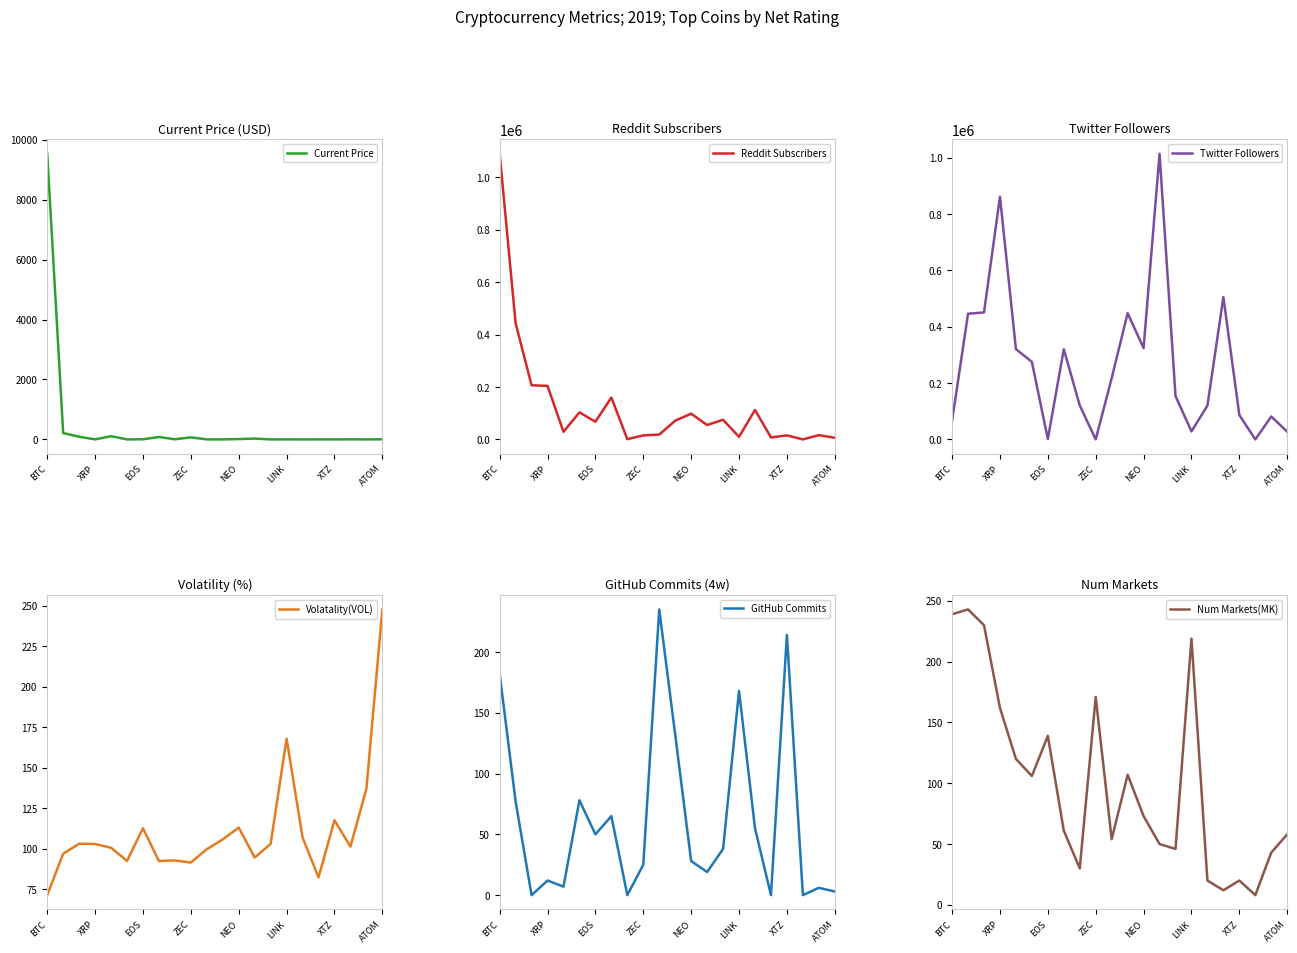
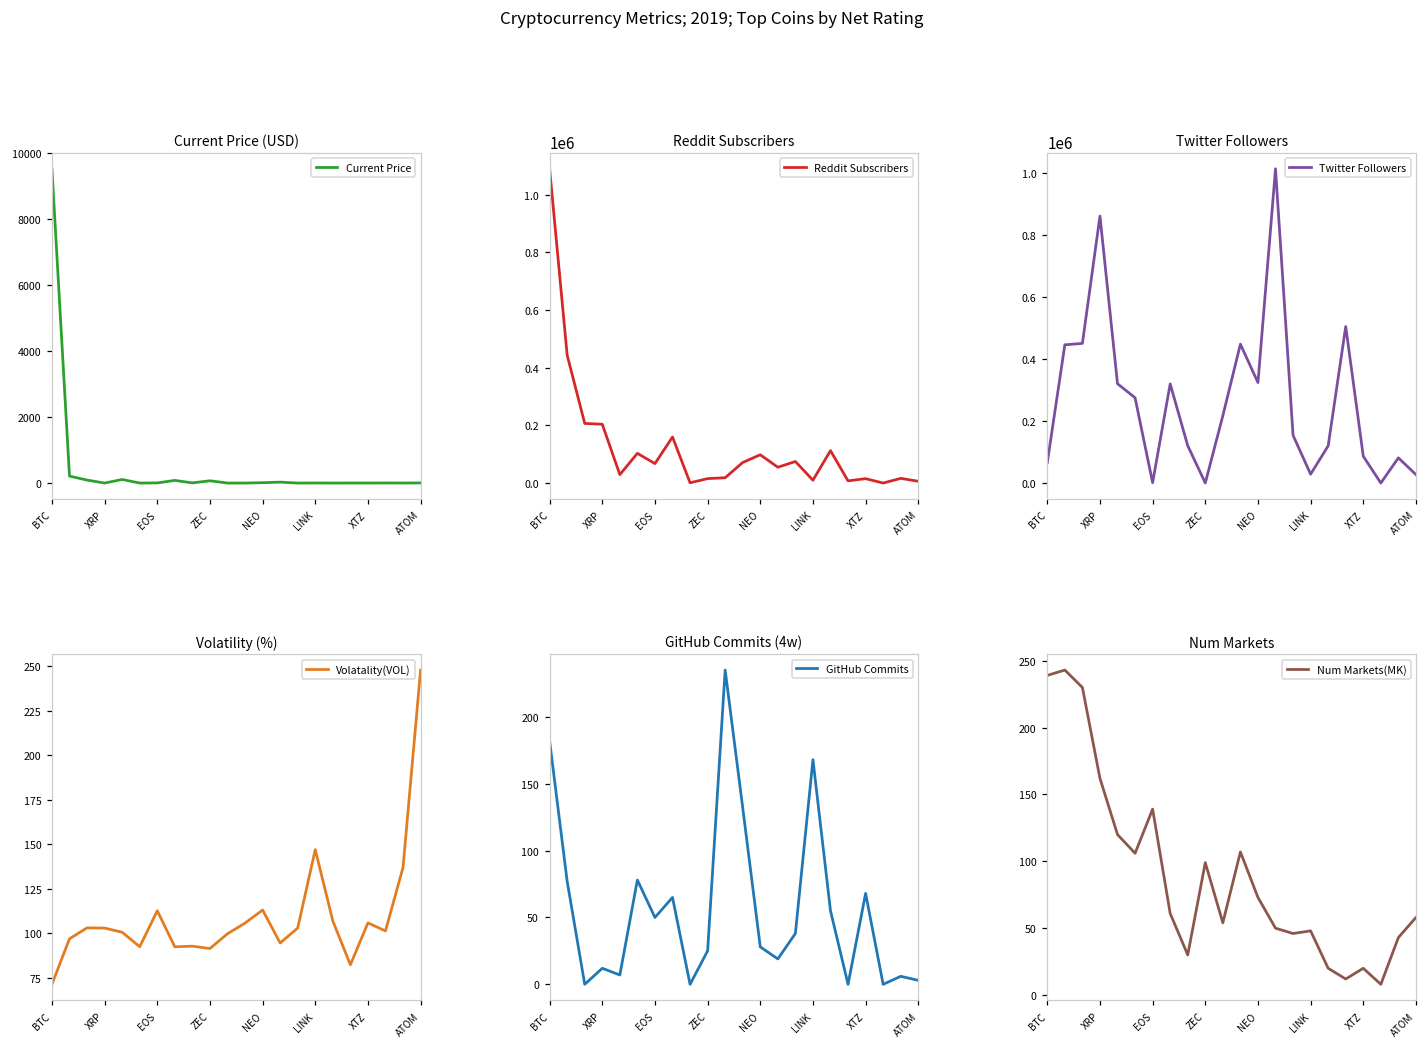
Volatility (%), LINK: 168 -> 147
Volatility (%), XTZ: 118 -> 106
GitHub Commits (4w), XTZ: 214 -> 68
Num Markets, ZEC: 171 -> 99
Num Markets, LINK: 219 -> 48
